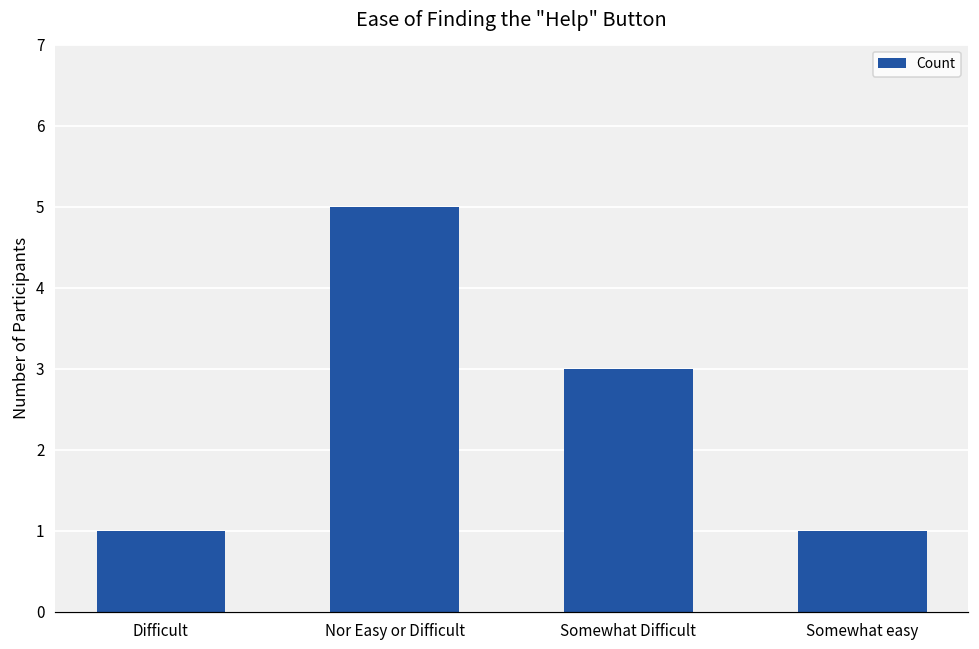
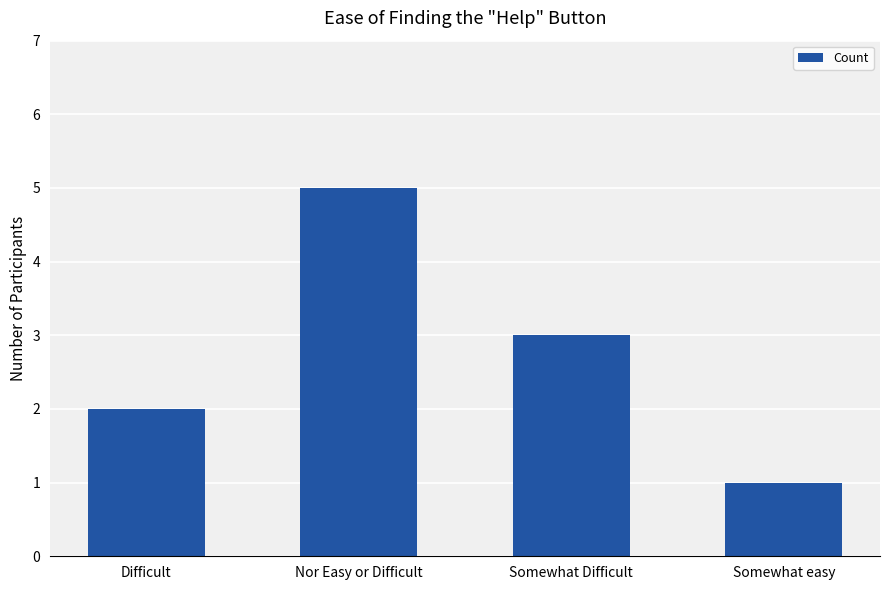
Difficult: 1 -> 2
